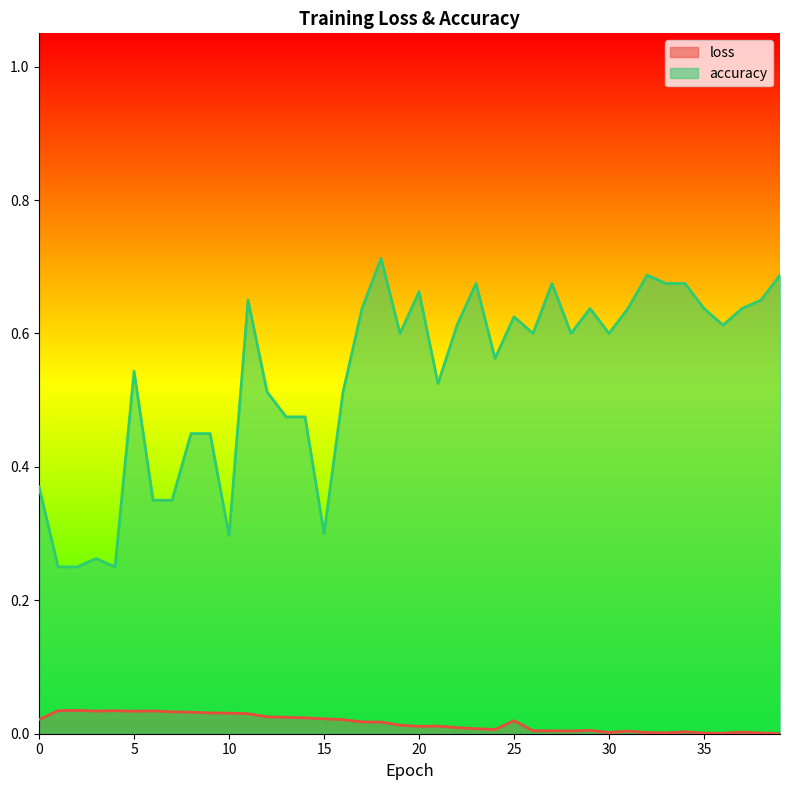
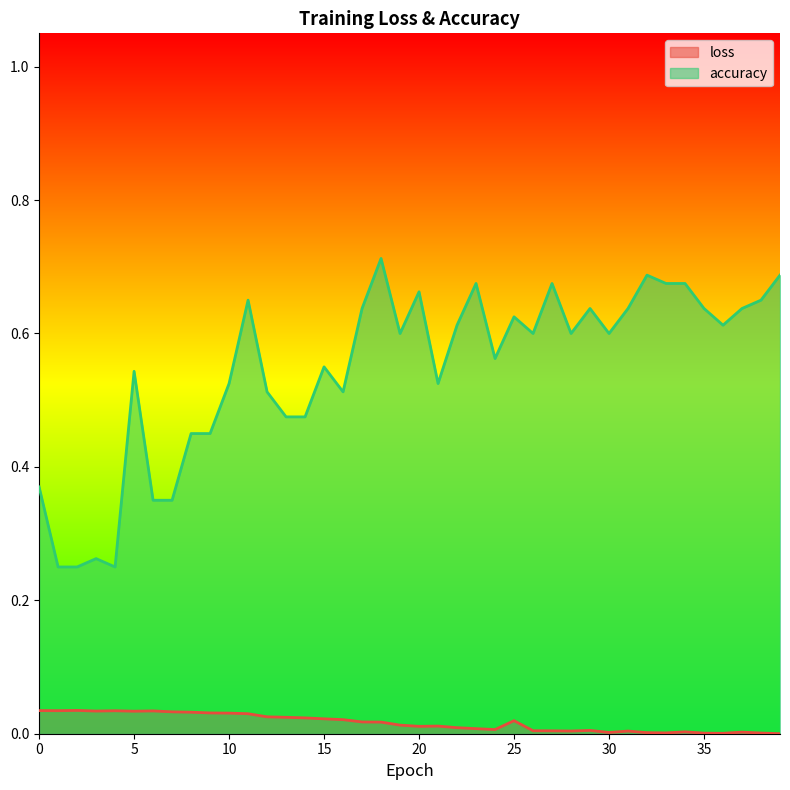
loss, 0: 0.02 -> 0.03
accuracy, 10: 0.30 -> 0.53
accuracy, 15: 0.30 -> 0.55
